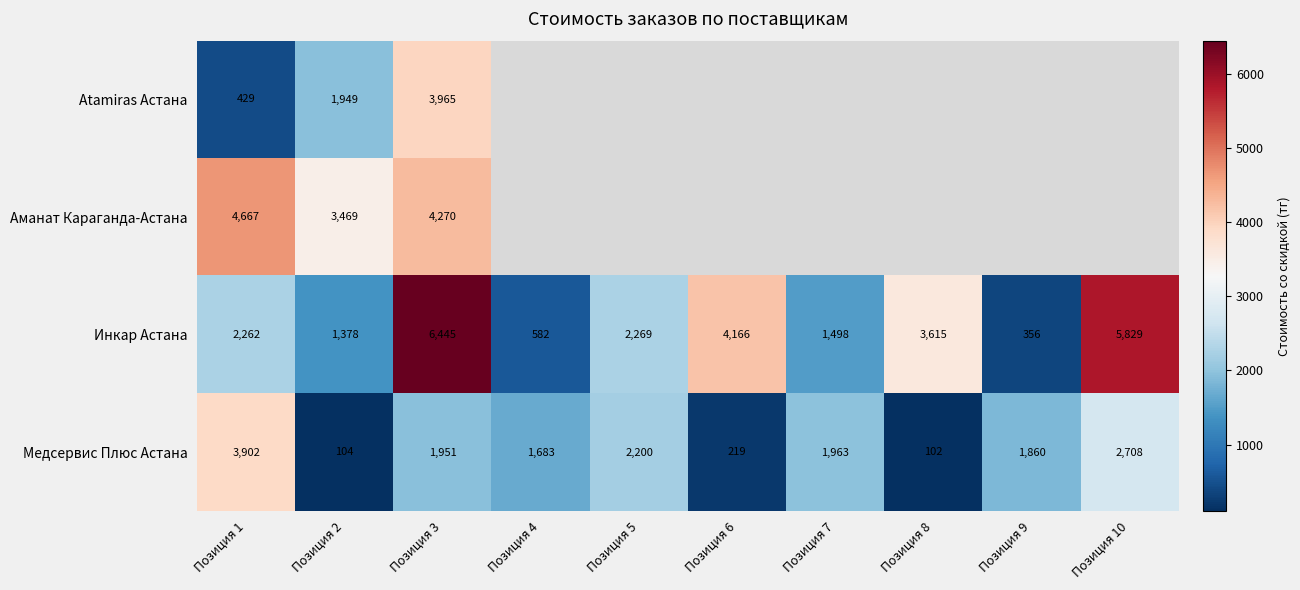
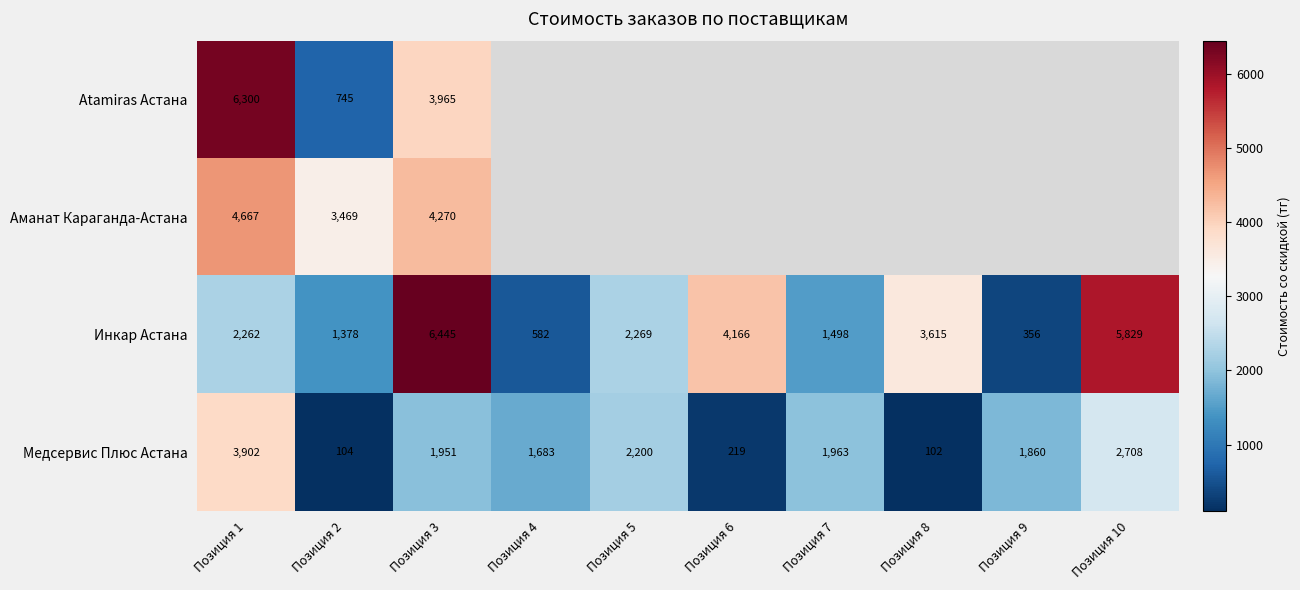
Atamiras Астана, Позиция 1: 429 -> 6,300
Atamiras Астана, Позиция 2: 1,949 -> 745
